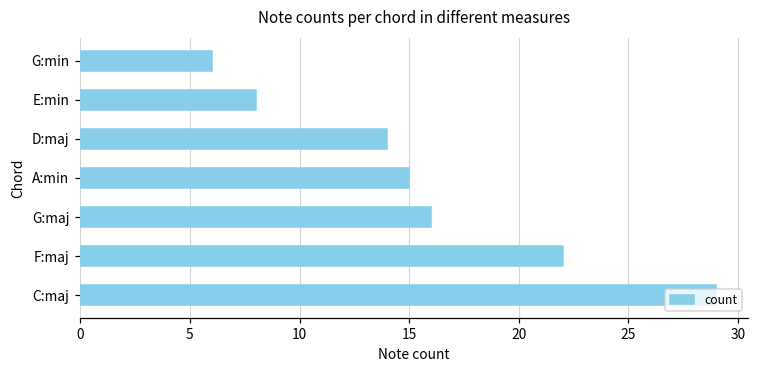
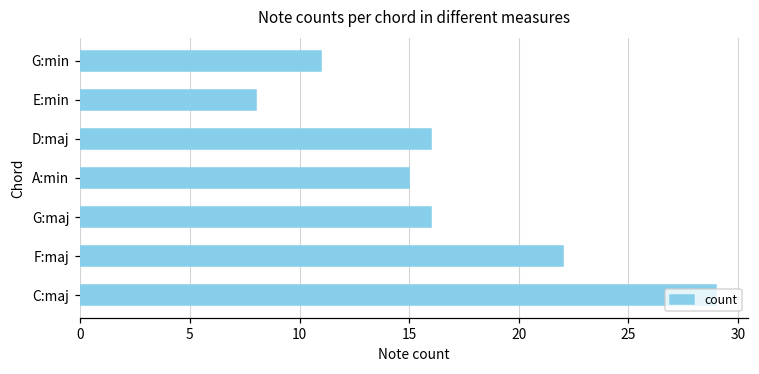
G:min: 6 -> 11
D:maj: 14 -> 16
